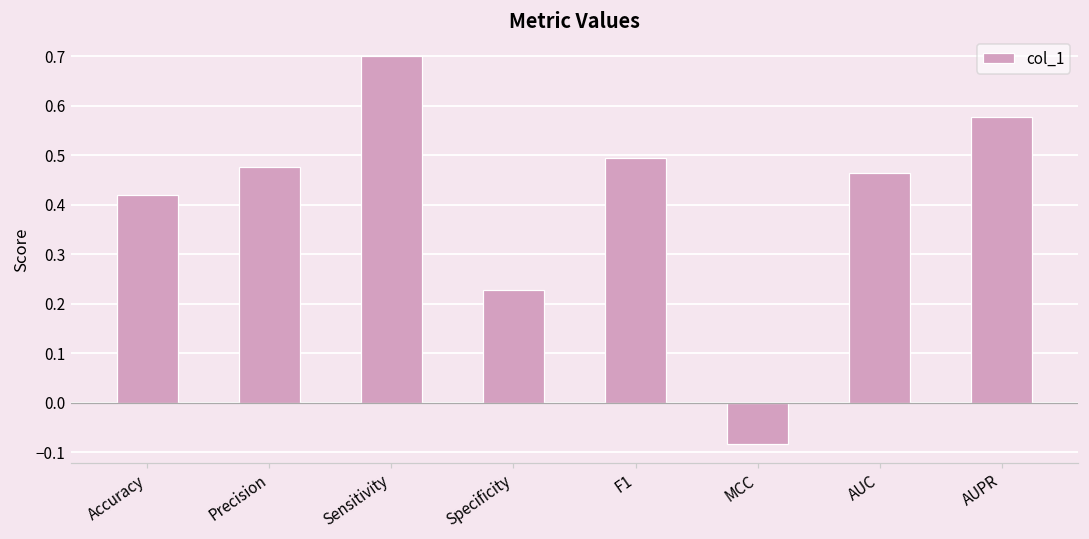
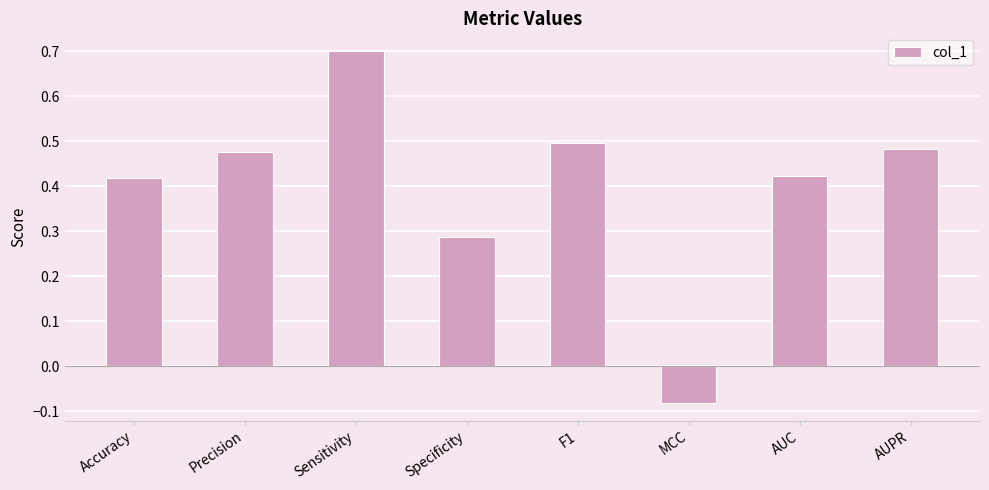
Specificity: 0.23 -> 0.29
AUC: 0.46 -> 0.42
AUPR: 0.58 -> 0.48
